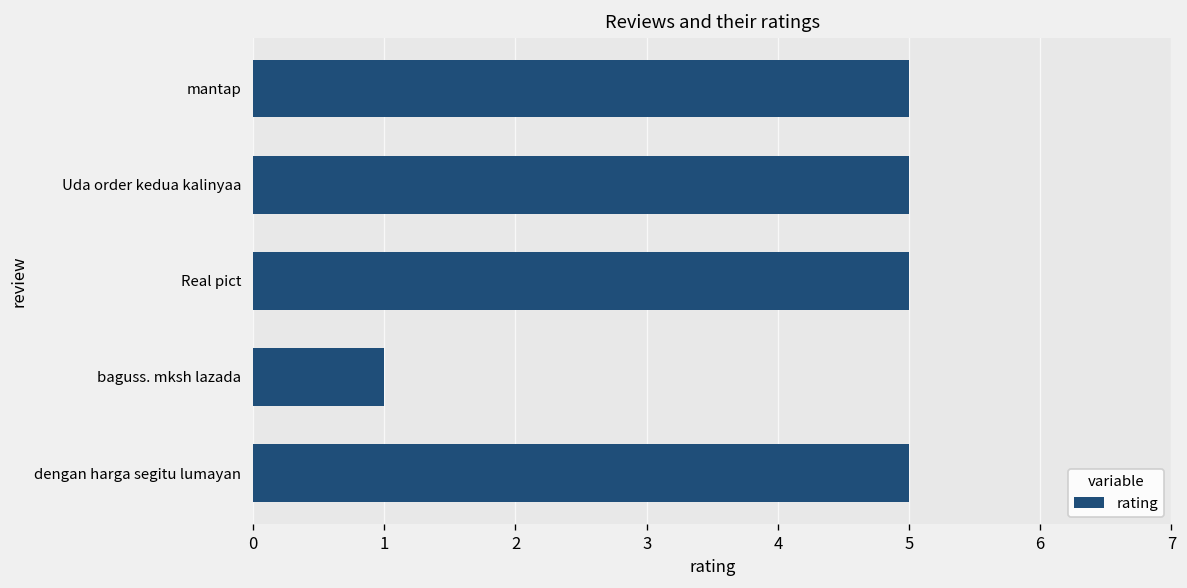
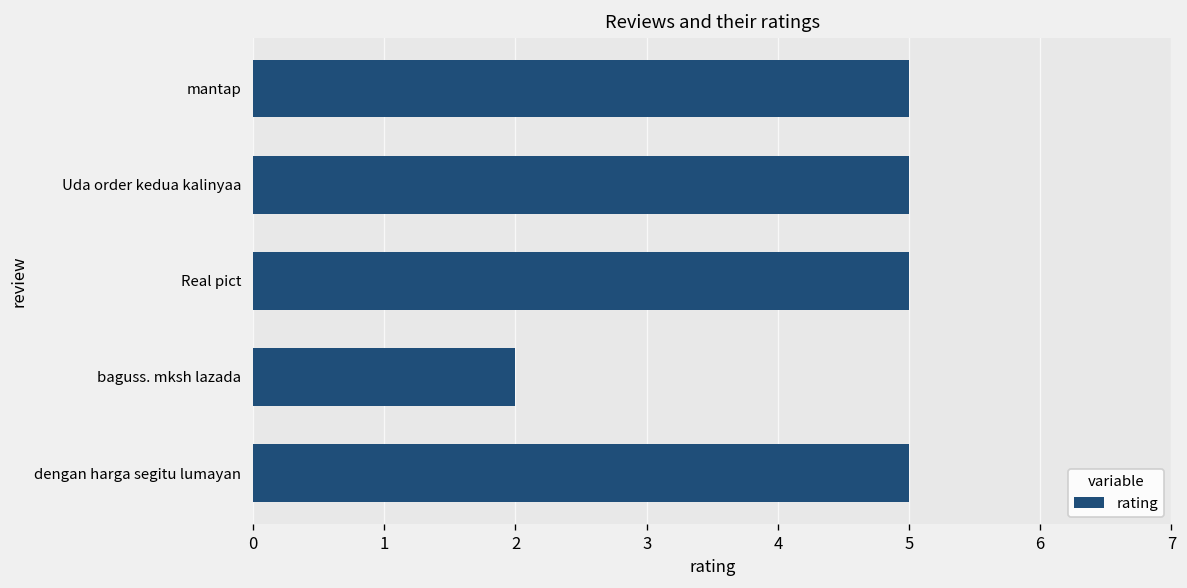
baguss. mksh lazada: 1 -> 2
